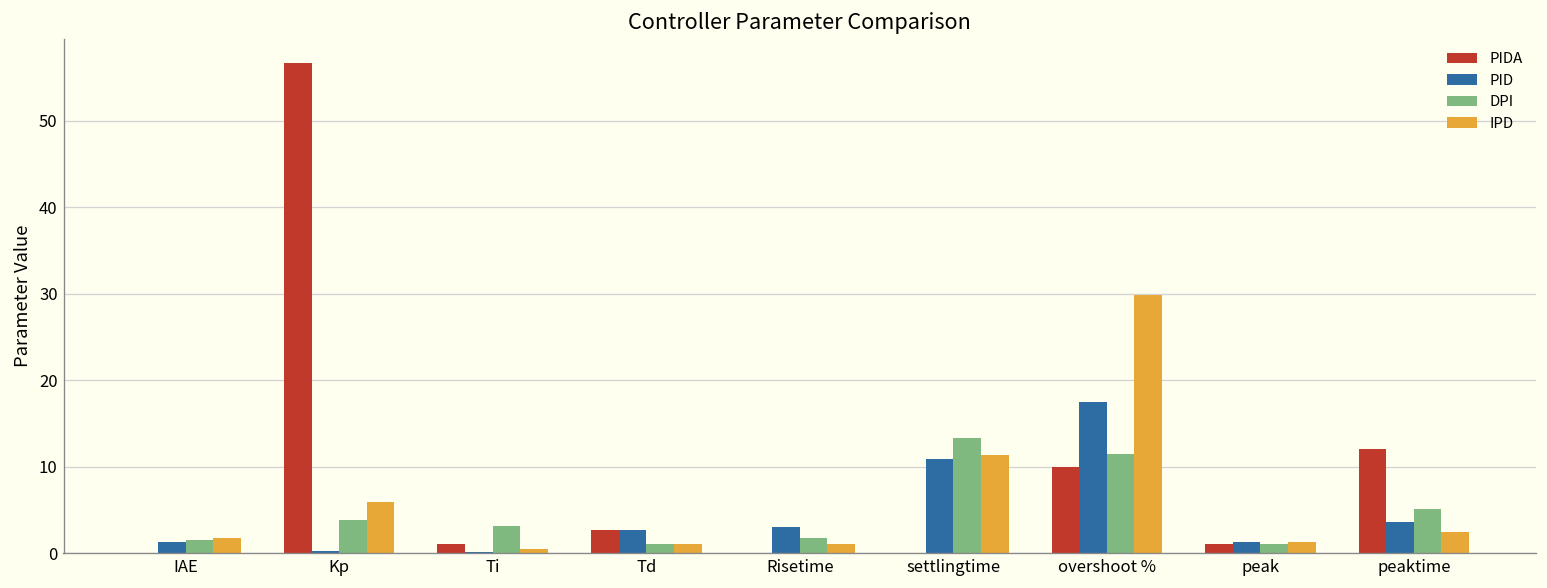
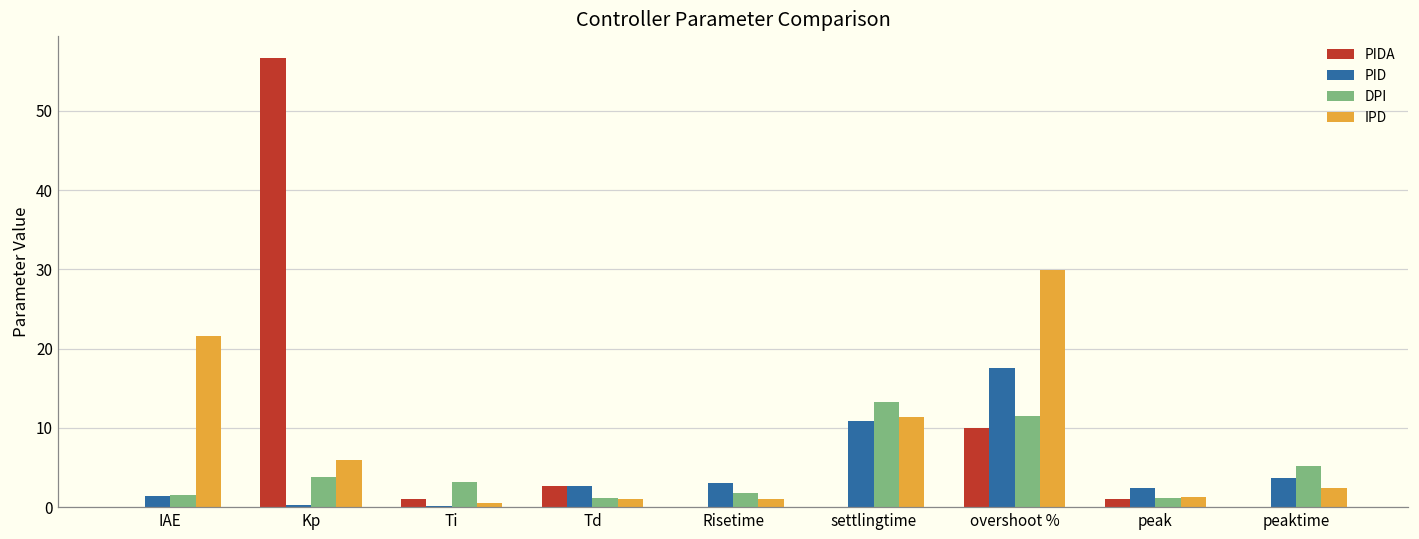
IPD, IAE: 2 -> 22
PID, peak: 1 -> 2
PIDA, peaktime: 12 -> 0
